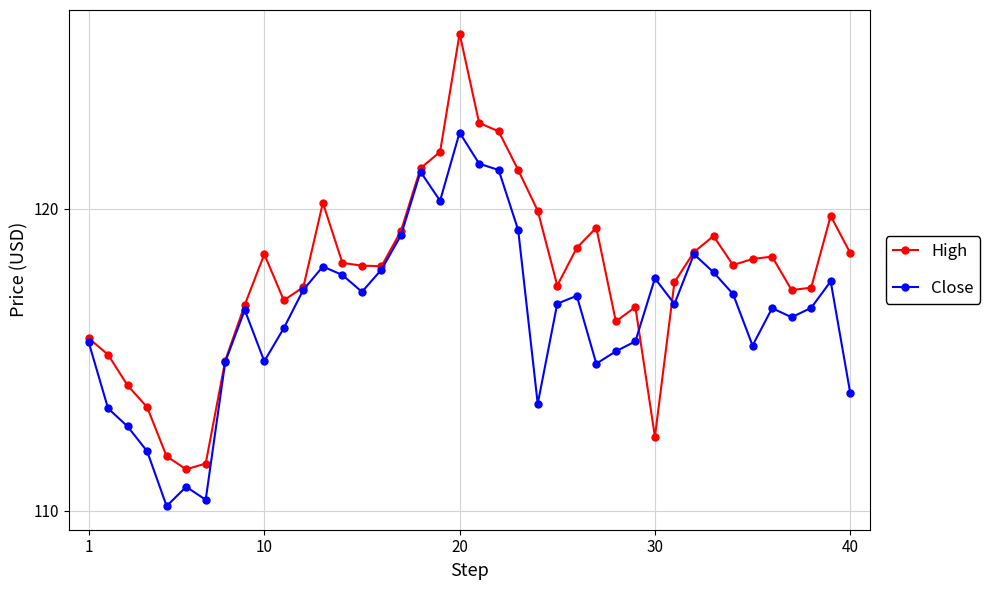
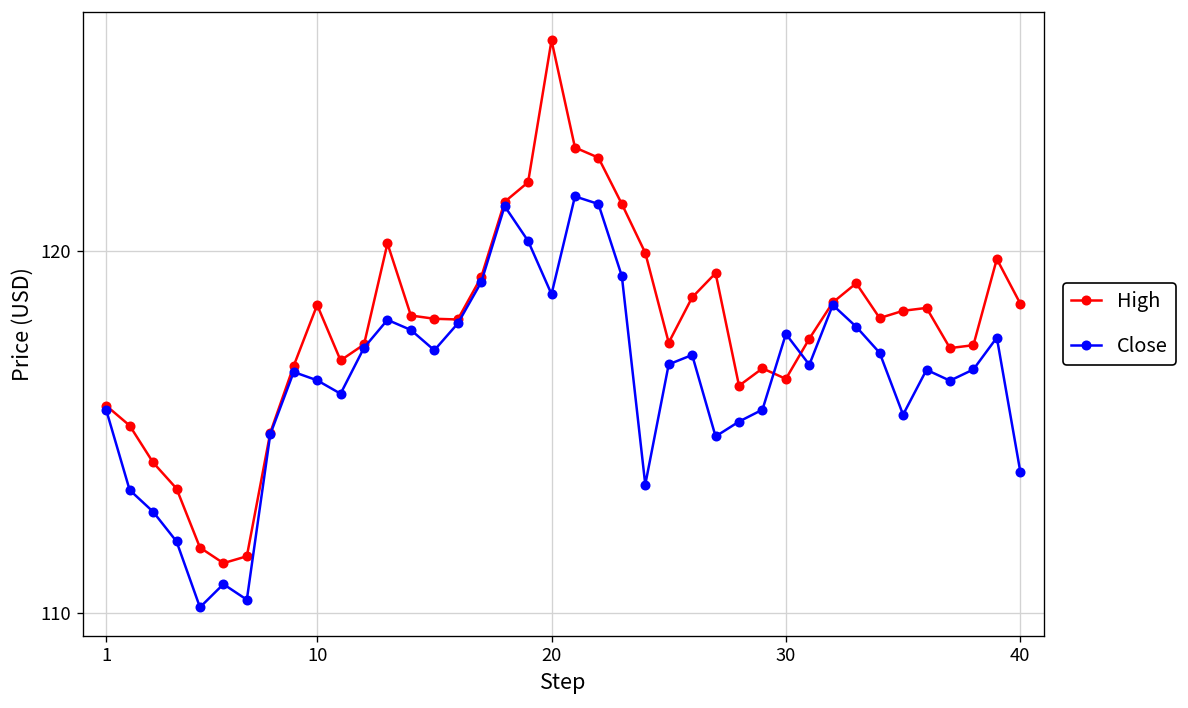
Close, 10: 115.0 -> 116.4
Close, 20: 122.5 -> 118.8
High, 30: 112.5 -> 116.5
